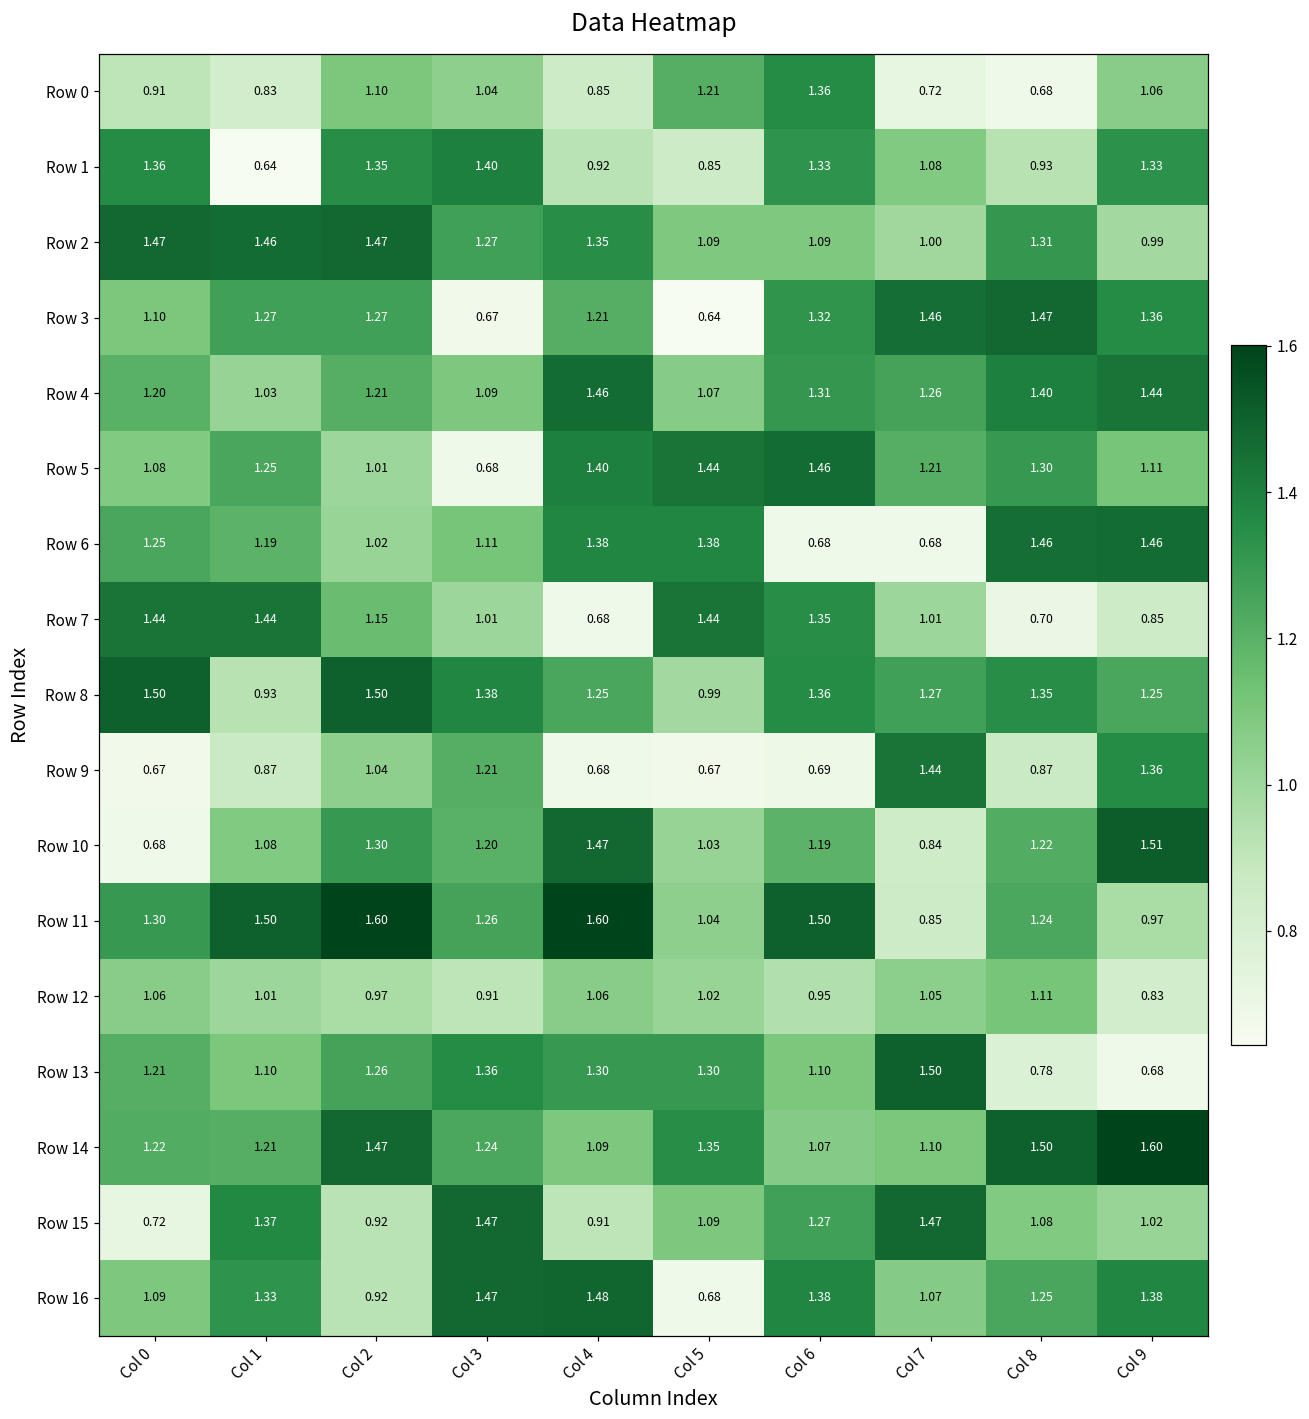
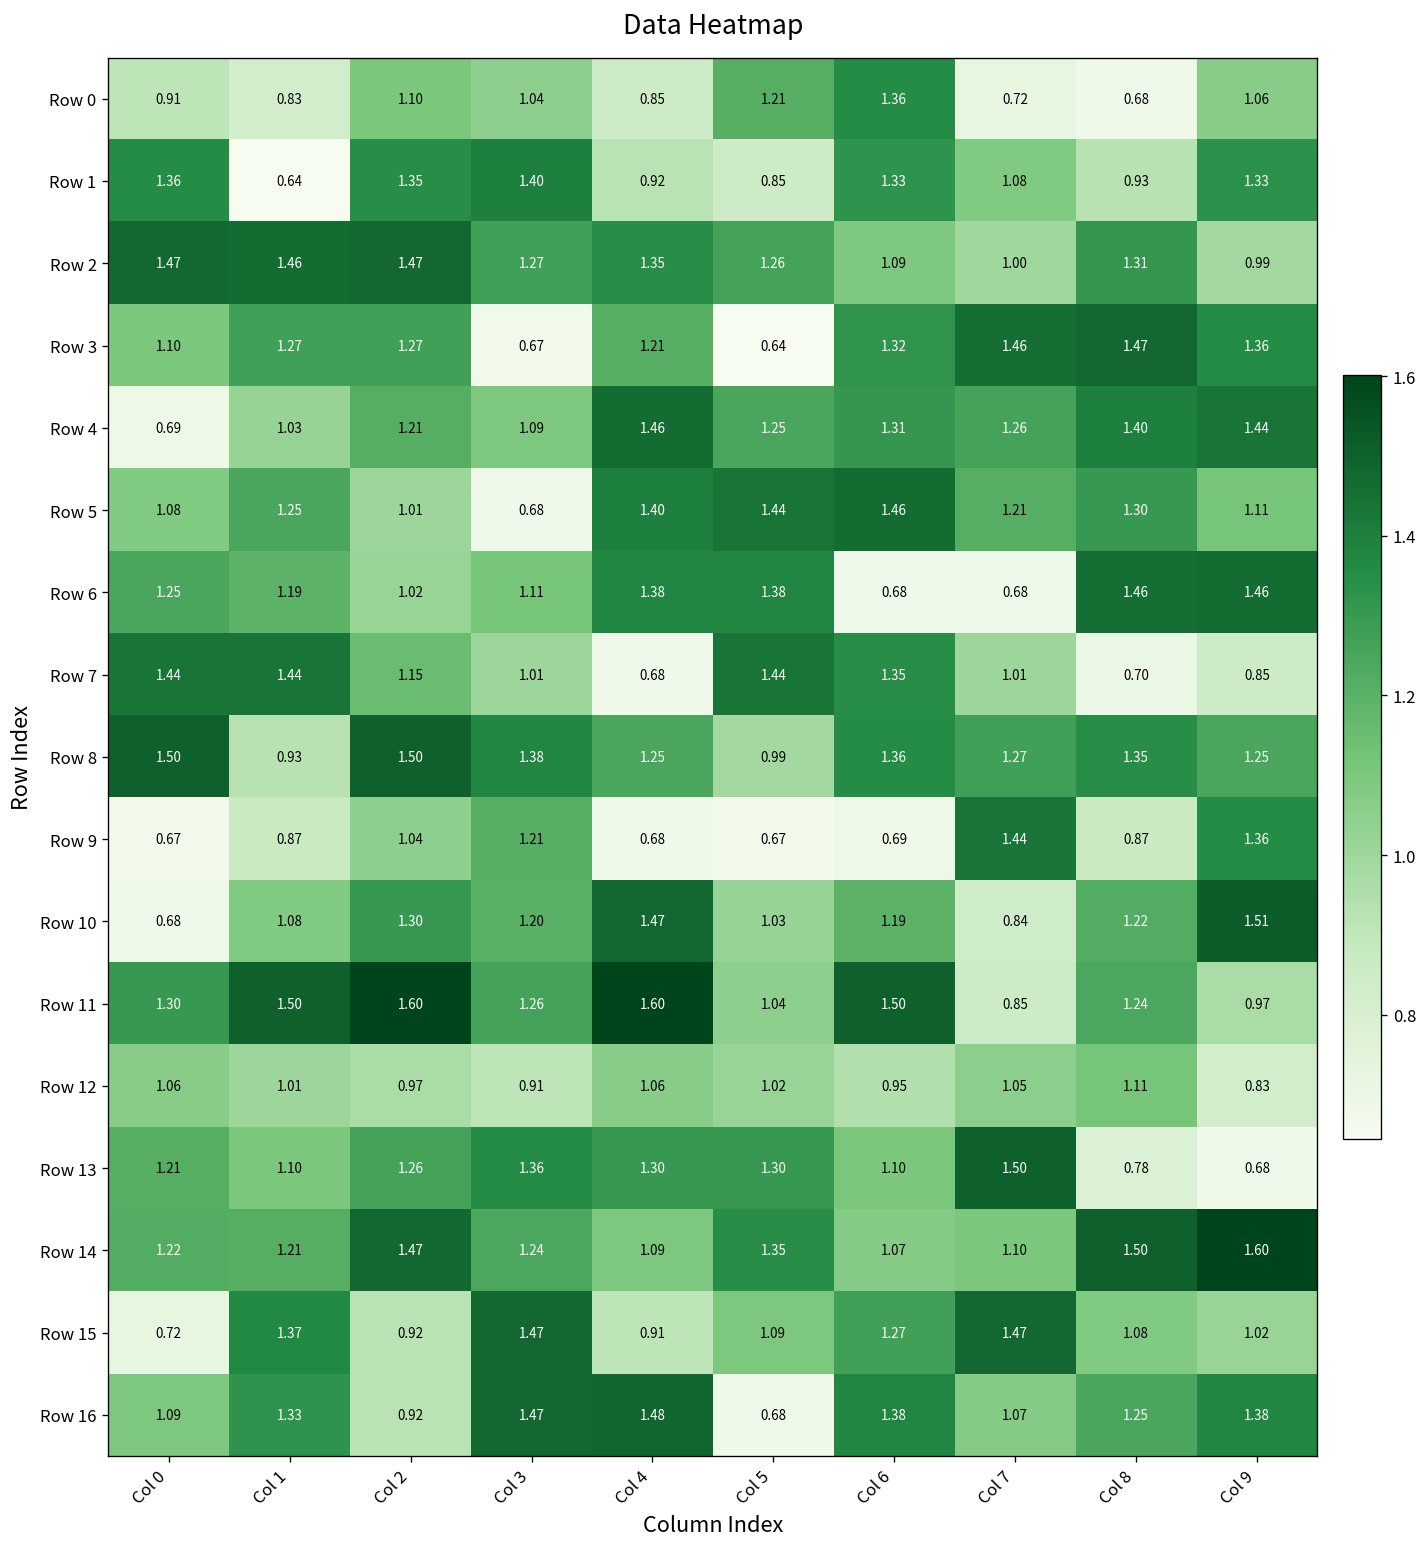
Row 2, Col 5: 1.09 -> 1.26
Row 4, Col 0: 1.20 -> 0.69
Row 4, Col 5: 1.07 -> 1.25
